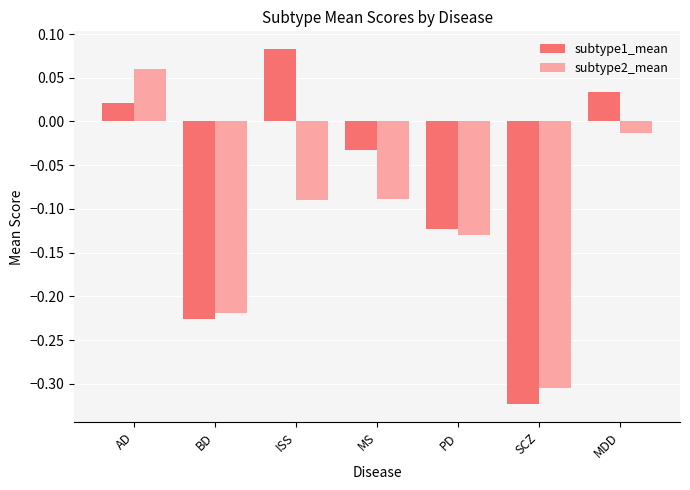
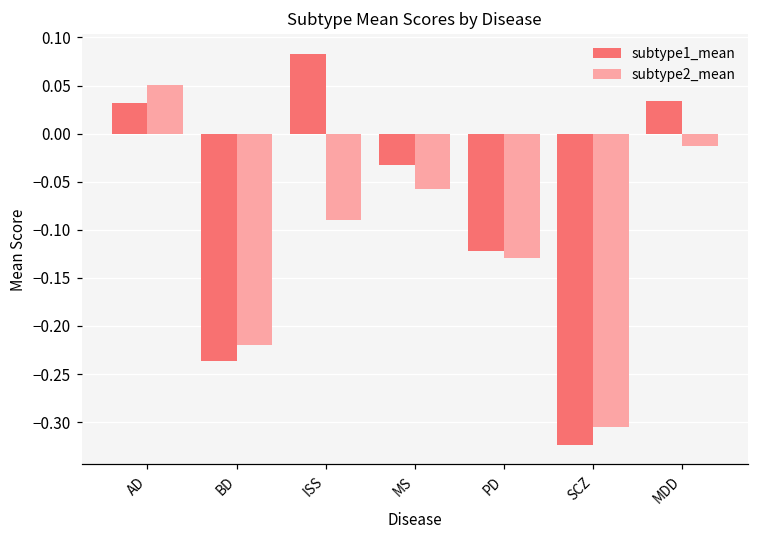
subtype1_mean, AD: 0.02 -> 0.03
subtype2_mean, AD: 0.06 -> 0.05
subtype1_mean, BD: -0.23 -> -0.24
subtype2_mean, MS: -0.09 -> -0.06
